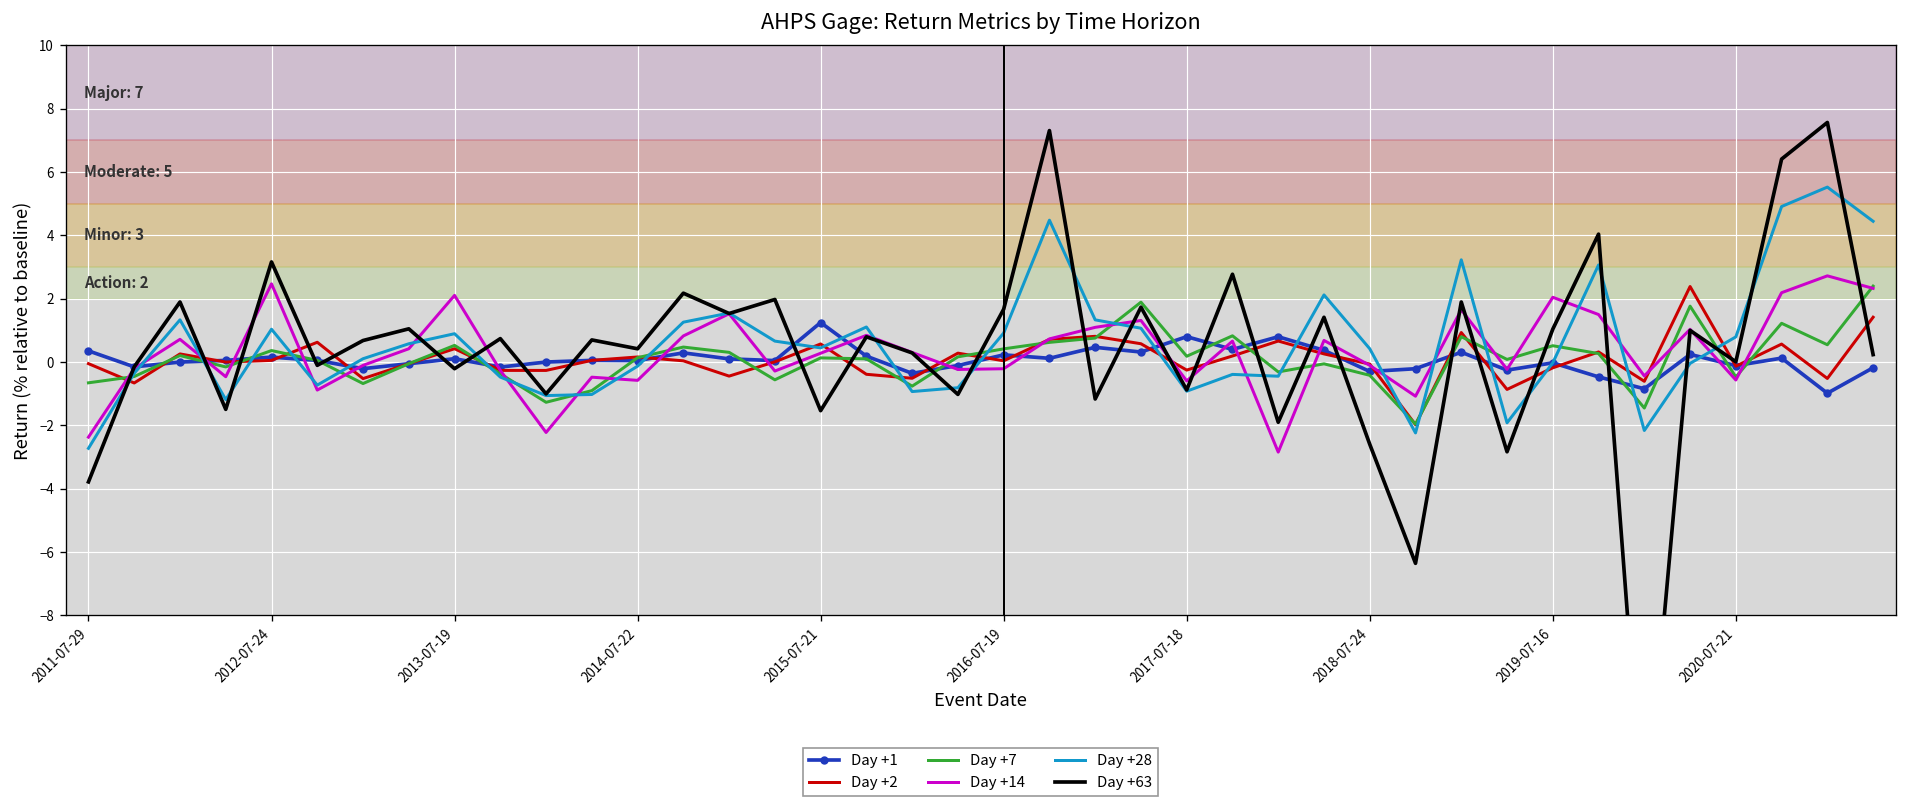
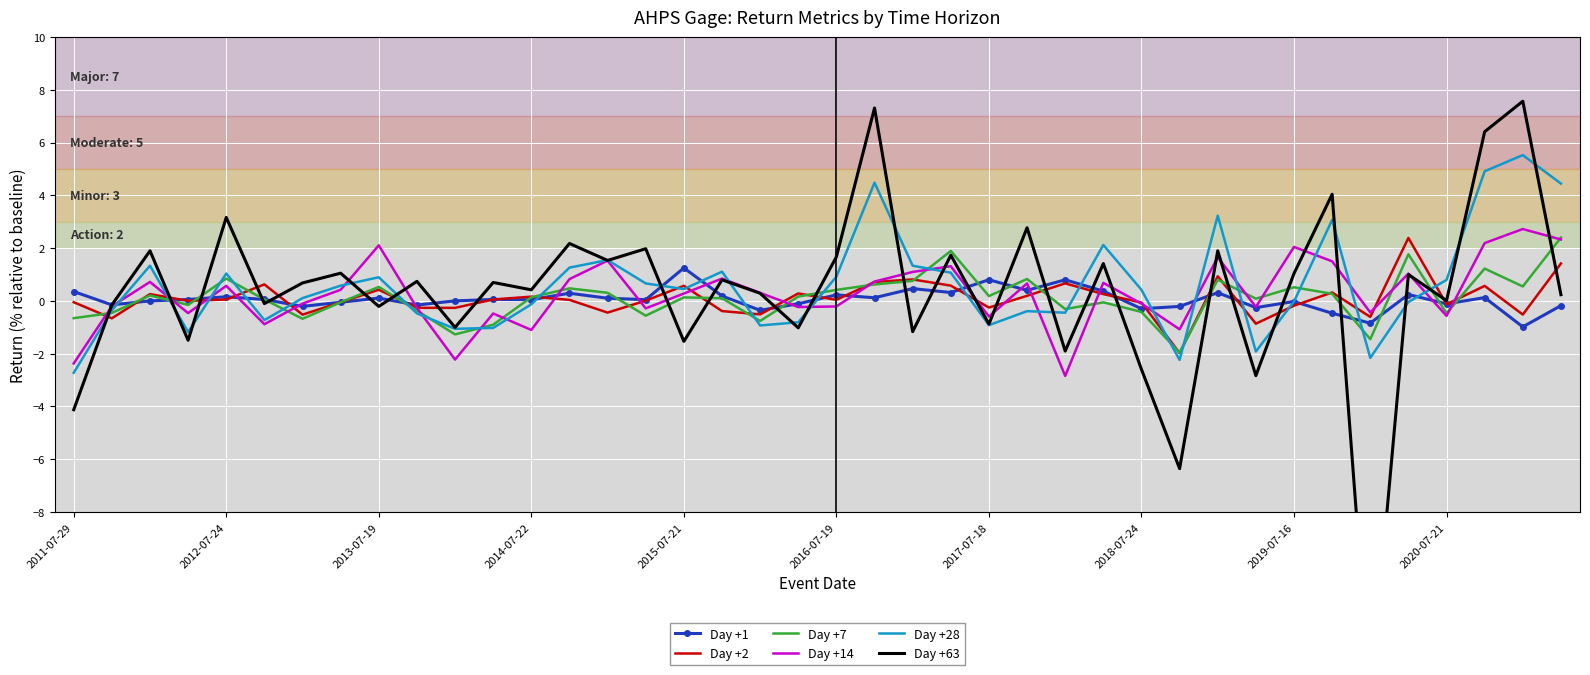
Day +63, 2011-07-29: -3.8 -> -4.1
Day +7, 2012-07-24: 0.4 -> 0.8
Day +14, 2012-07-24: 2.5 -> 0.6
Day +14, 2014-07-22: -0.6 -> -1.1
